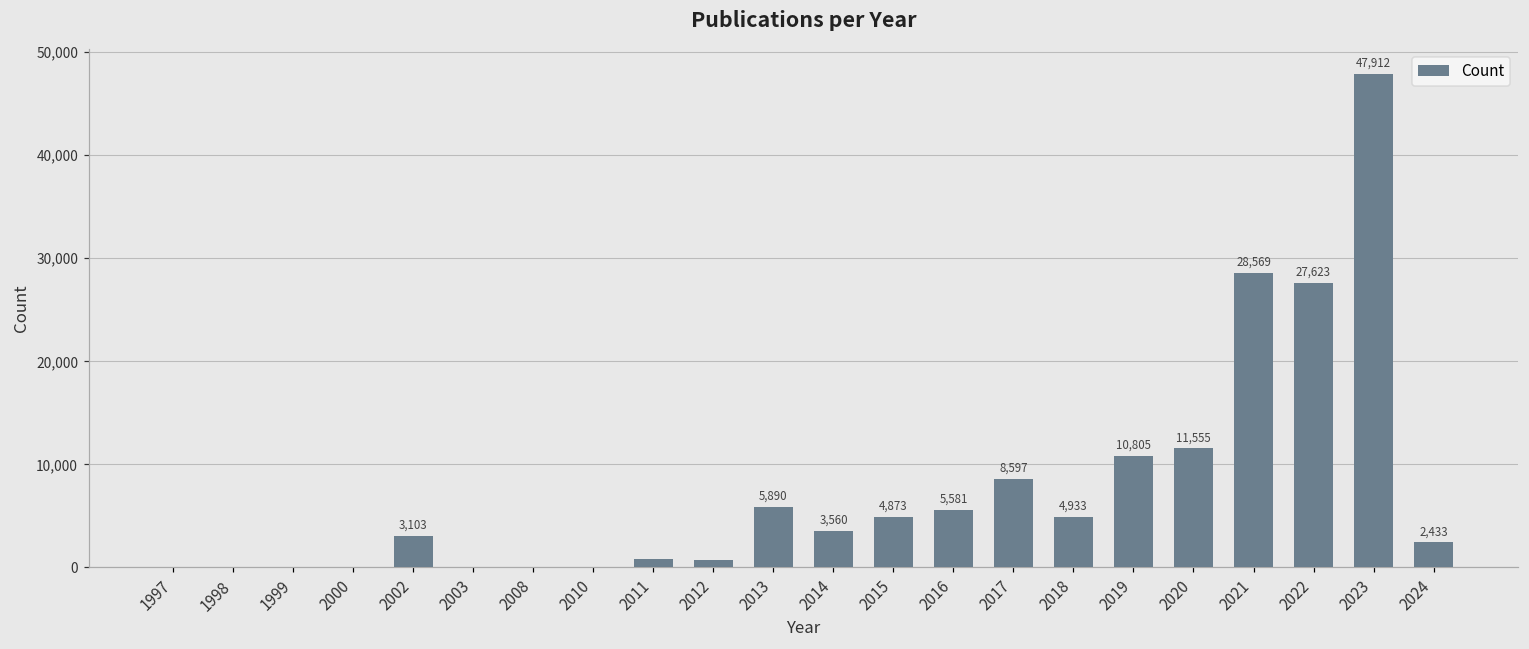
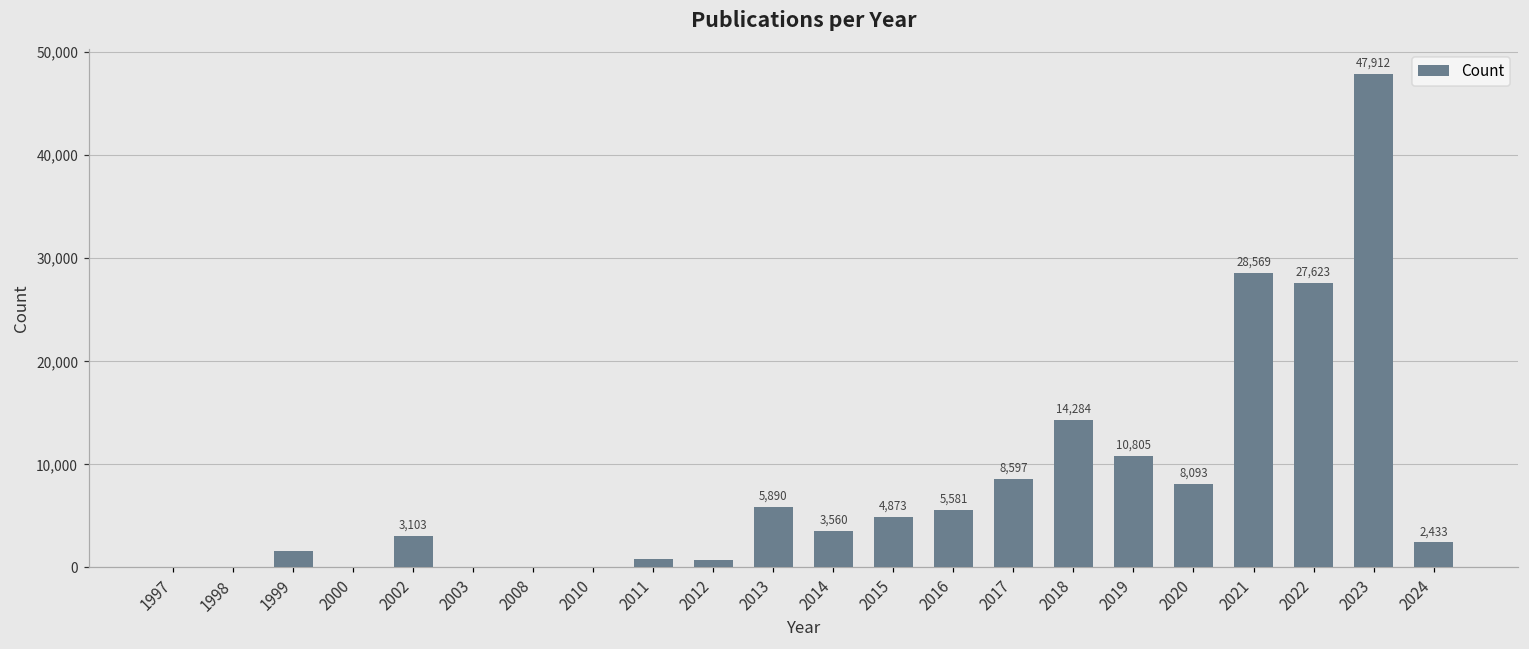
1999: 0 -> 2,000
2018: 4,933 -> 14,284
2020: 11,555 -> 8,093
